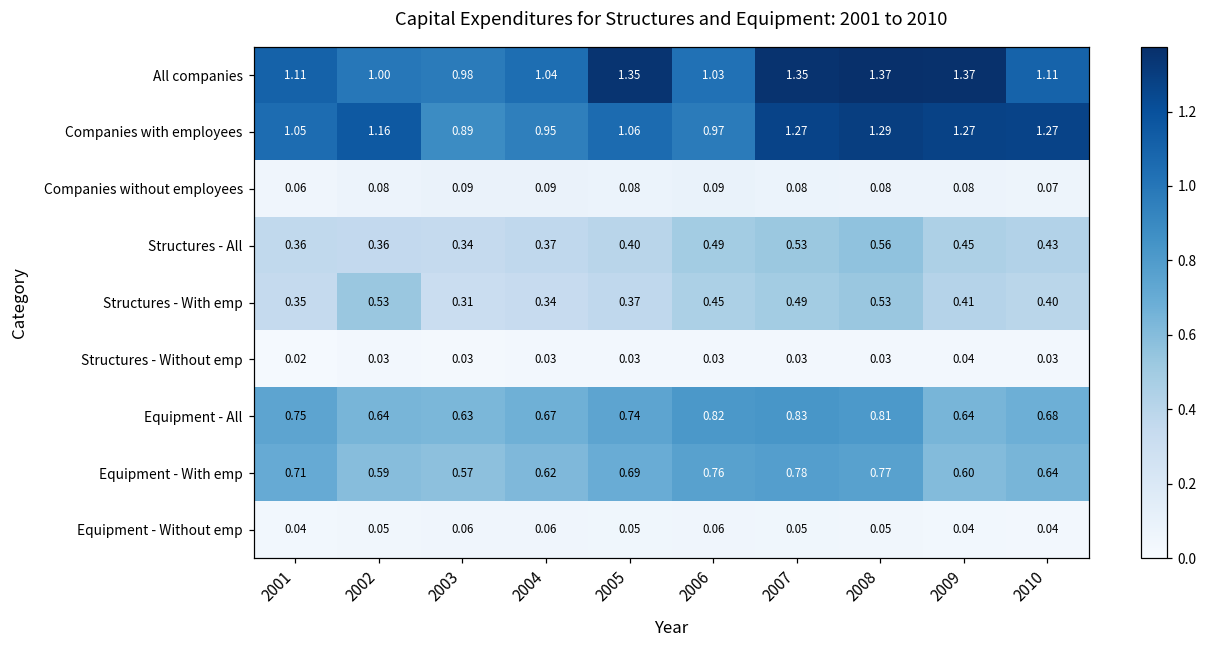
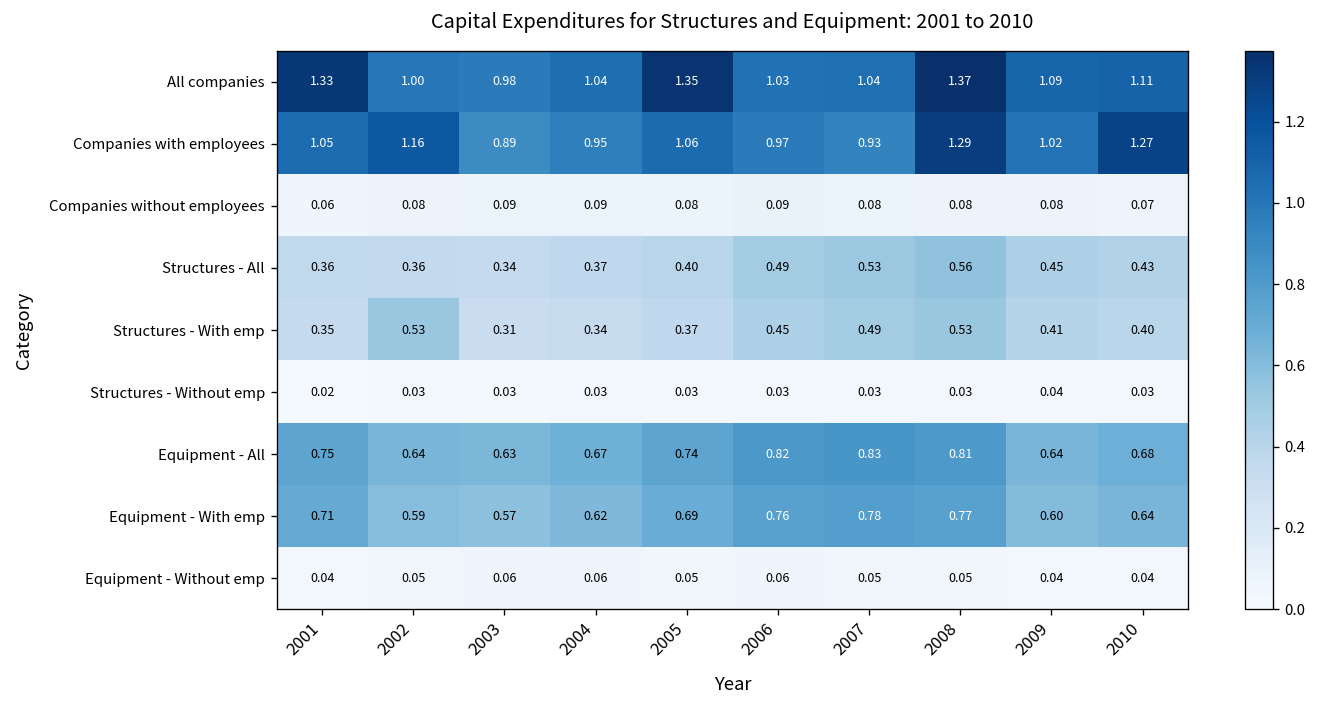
All companies, 2001: 1.11 -> 1.33
All companies, 2007: 1.35 -> 1.04
All companies, 2009: 1.37 -> 1.09
Companies with employees, 2007: 1.27 -> 0.93
Companies with employees, 2009: 1.27 -> 1.02
